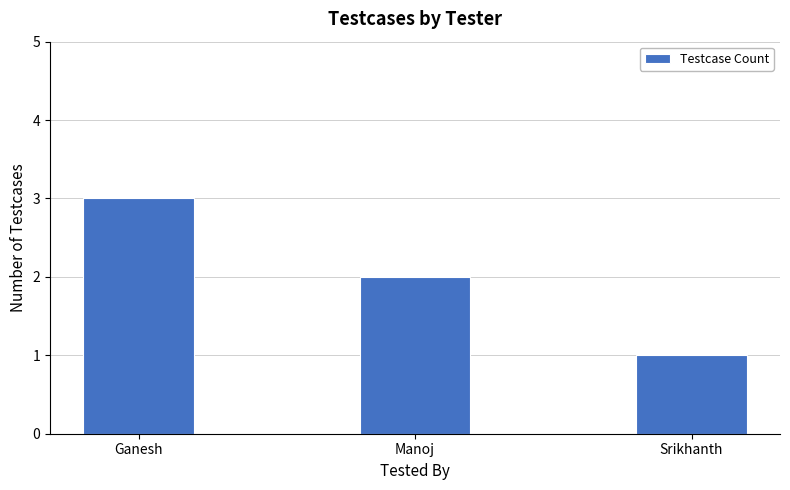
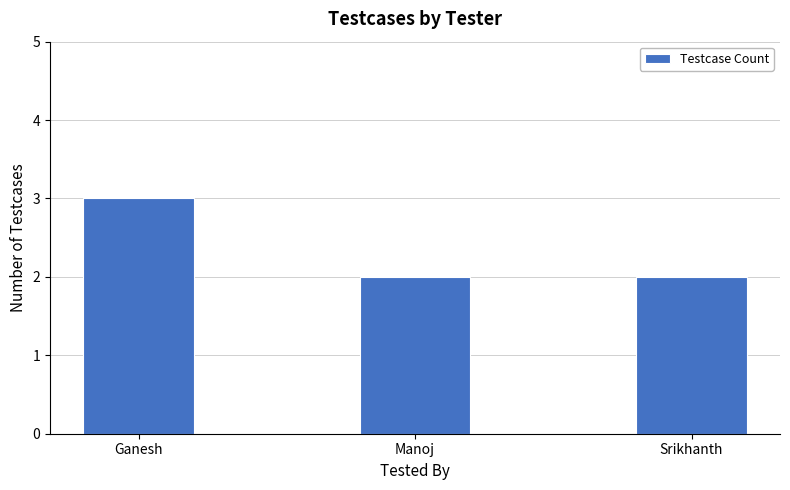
Srikhanth: 1 -> 2
